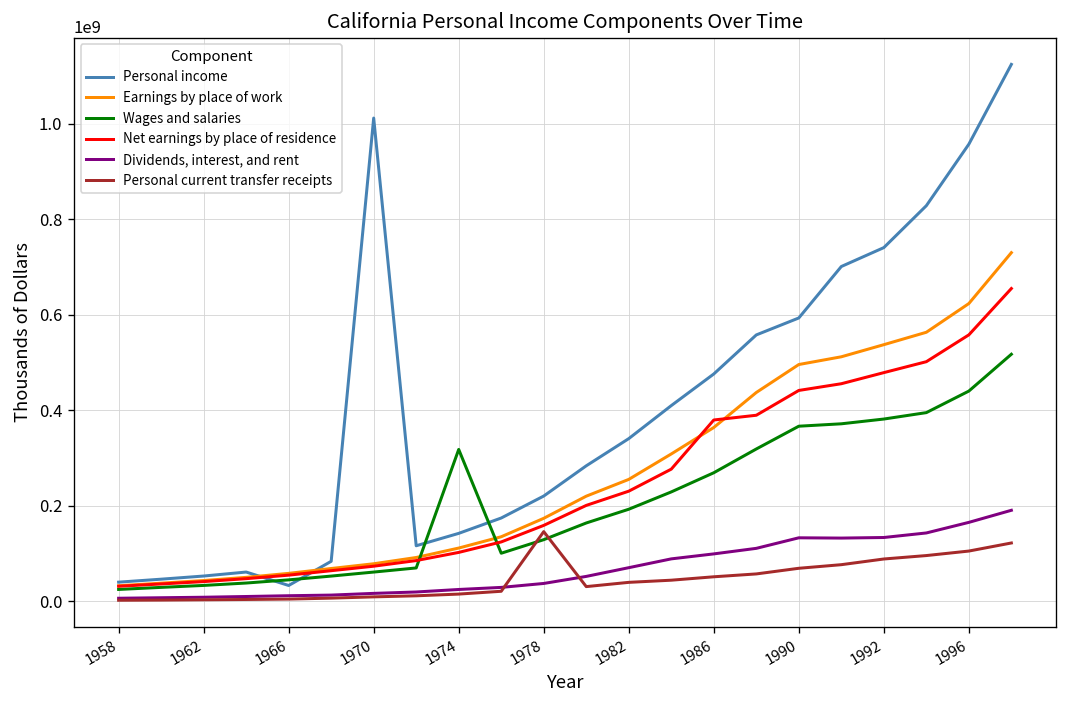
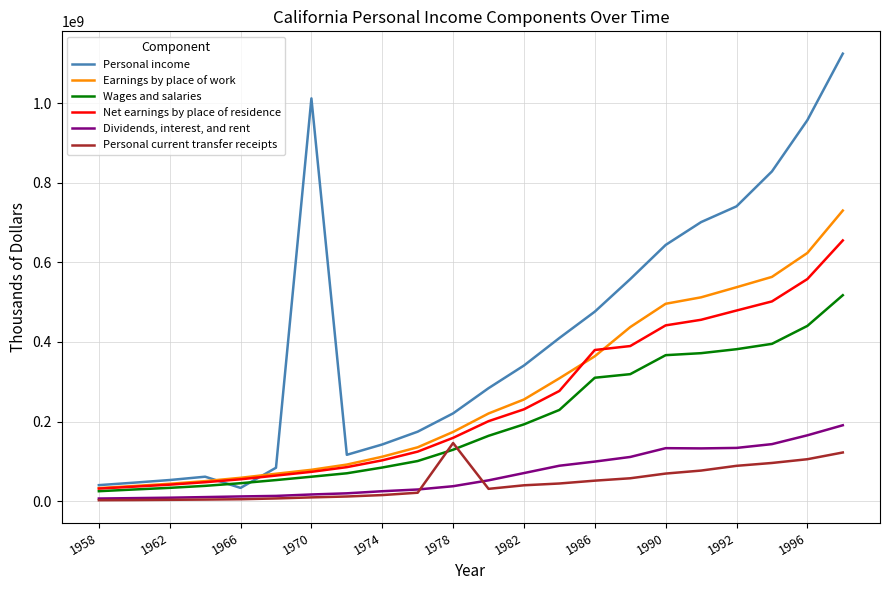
Wages and salaries, 1974: 320000000 -> 80000000
Wages and salaries, 1986: 270000000 -> 310000000
Personal income, 1990: 590000000 -> 640000000
